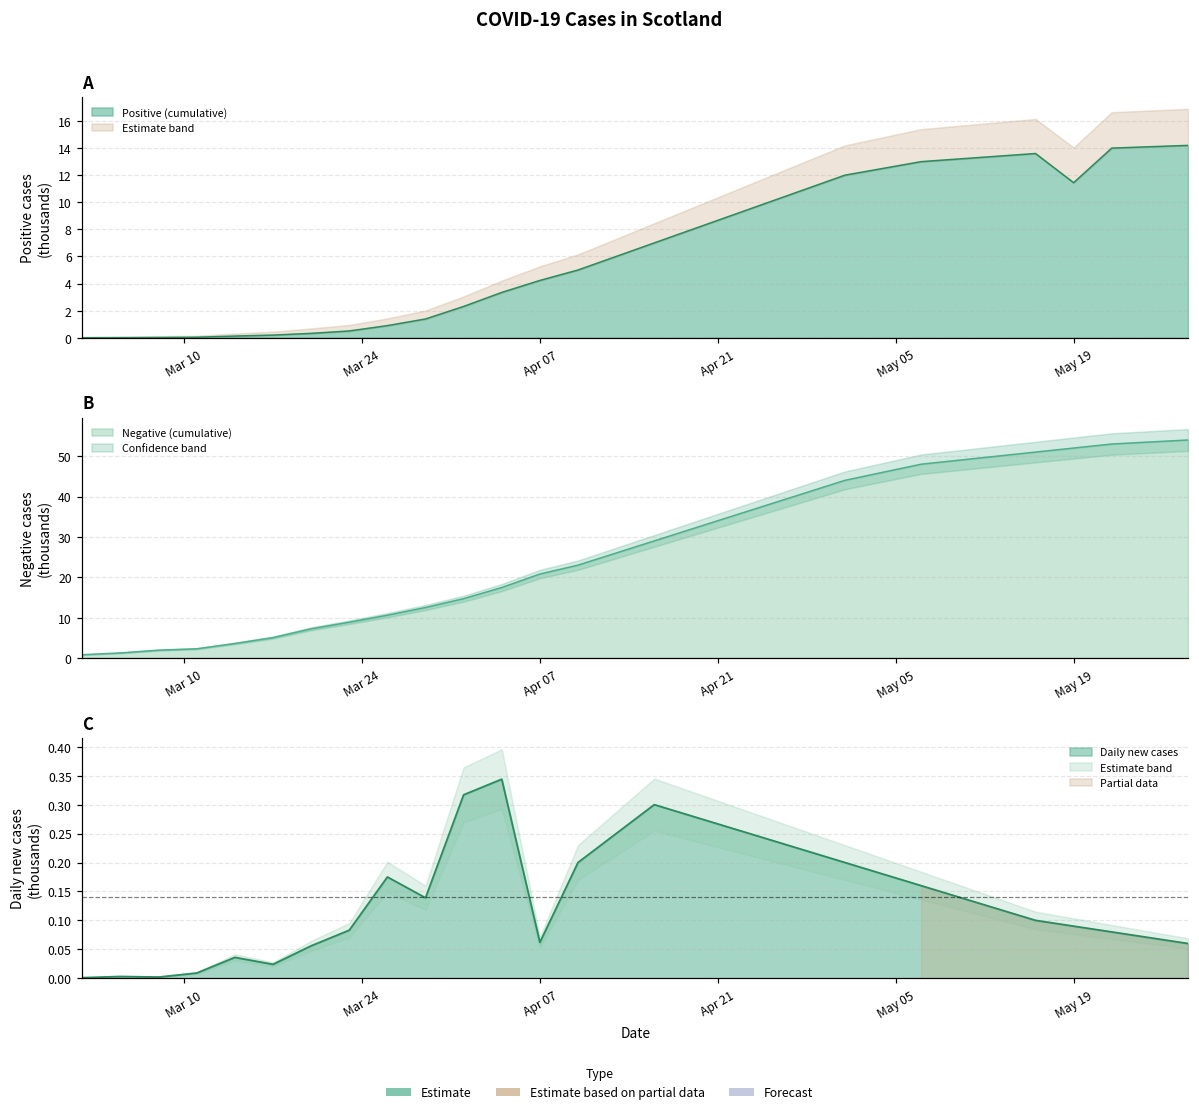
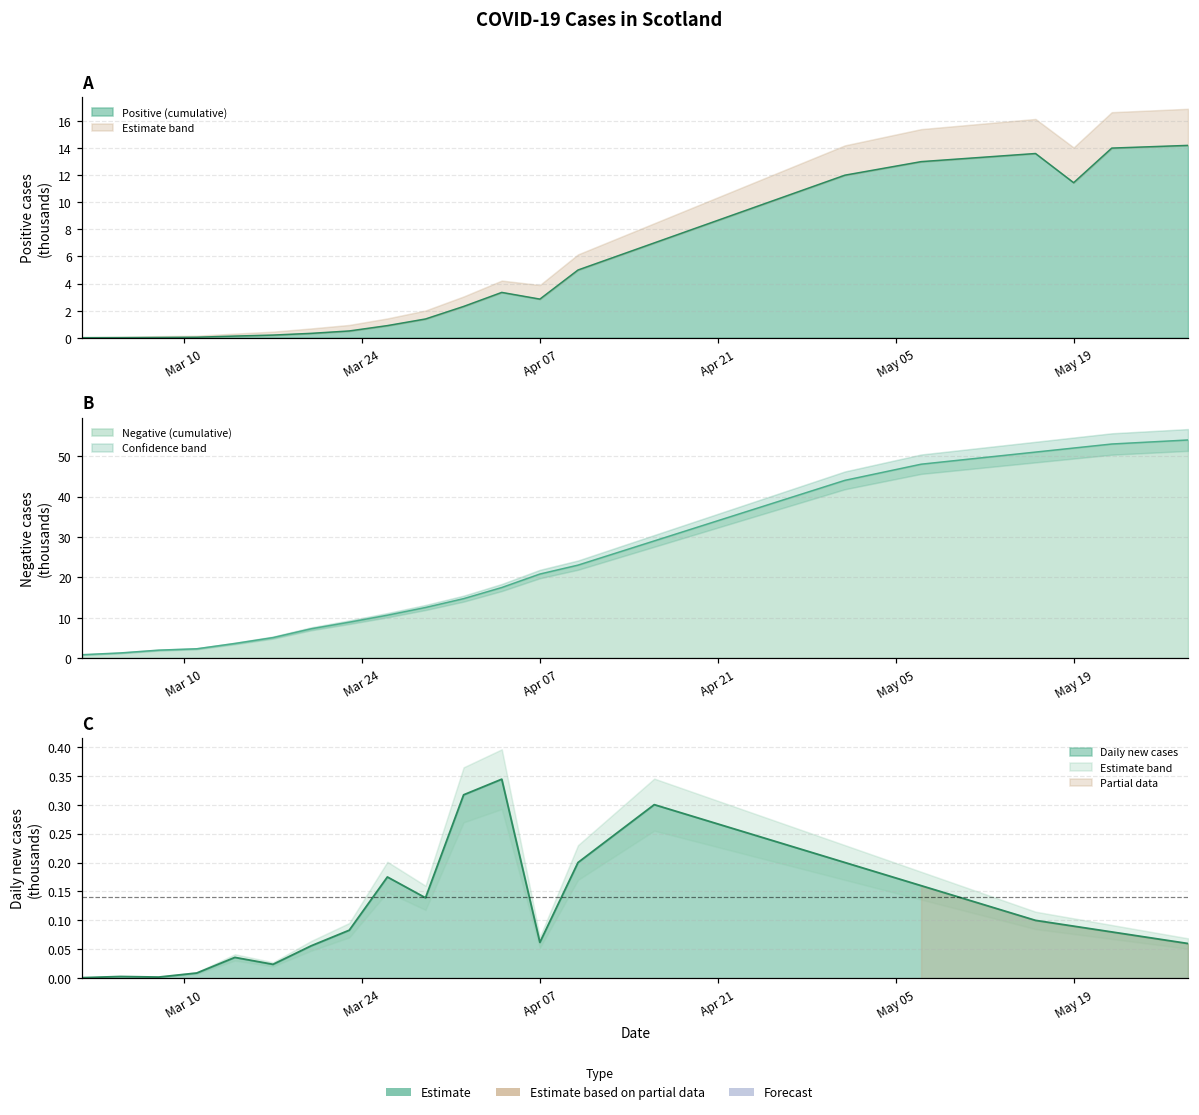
A, Positive (cumulative), Apr 07: 4.2 -> 2.9
